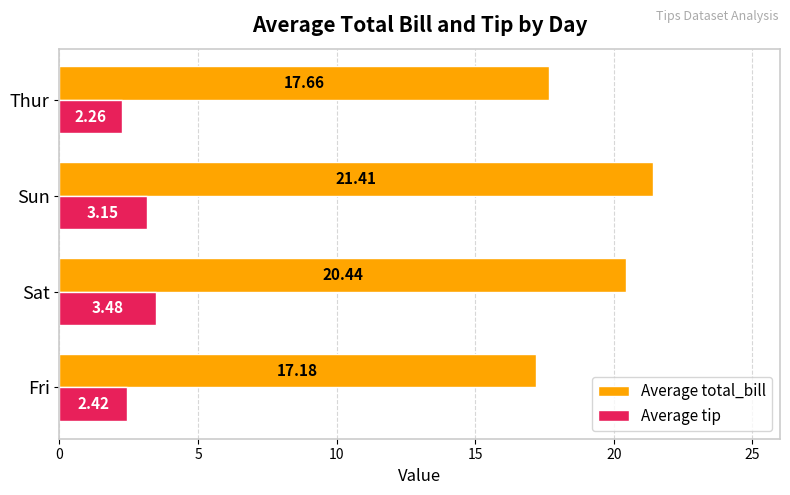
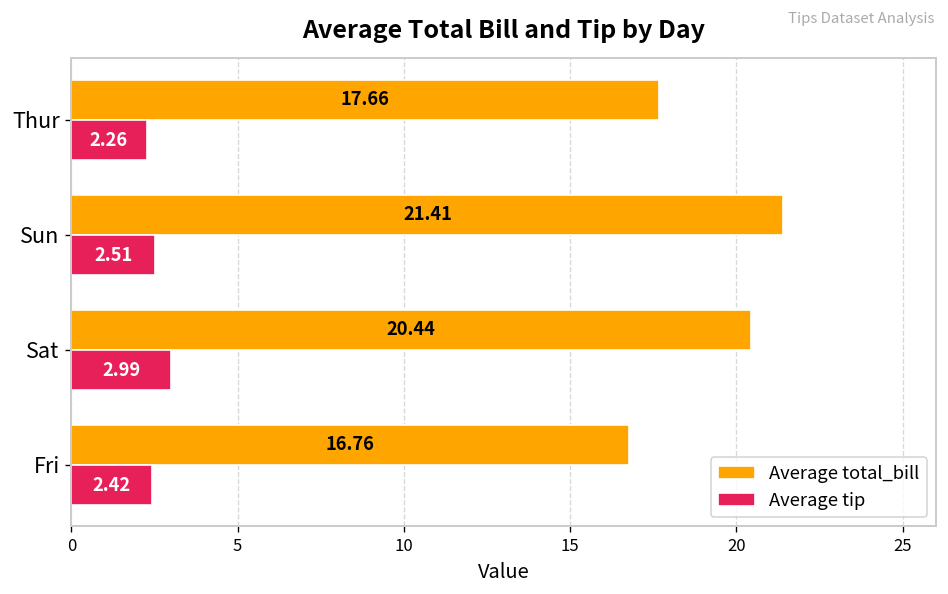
Average tip, Sun: 3.15 -> 2.51
Average tip, Sat: 3.48 -> 2.99
Average total_bill, Fri: 17.18 -> 16.76
